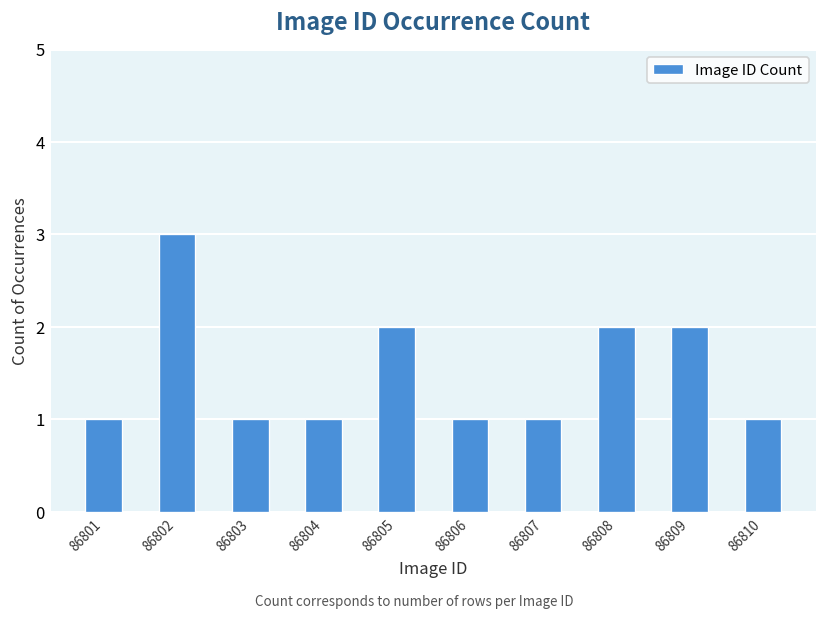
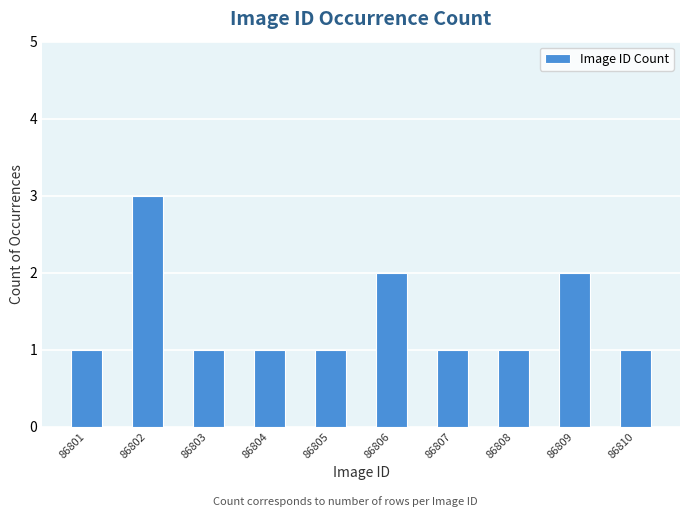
86805: 2 -> 1
86806: 1 -> 2
86808: 2 -> 1
